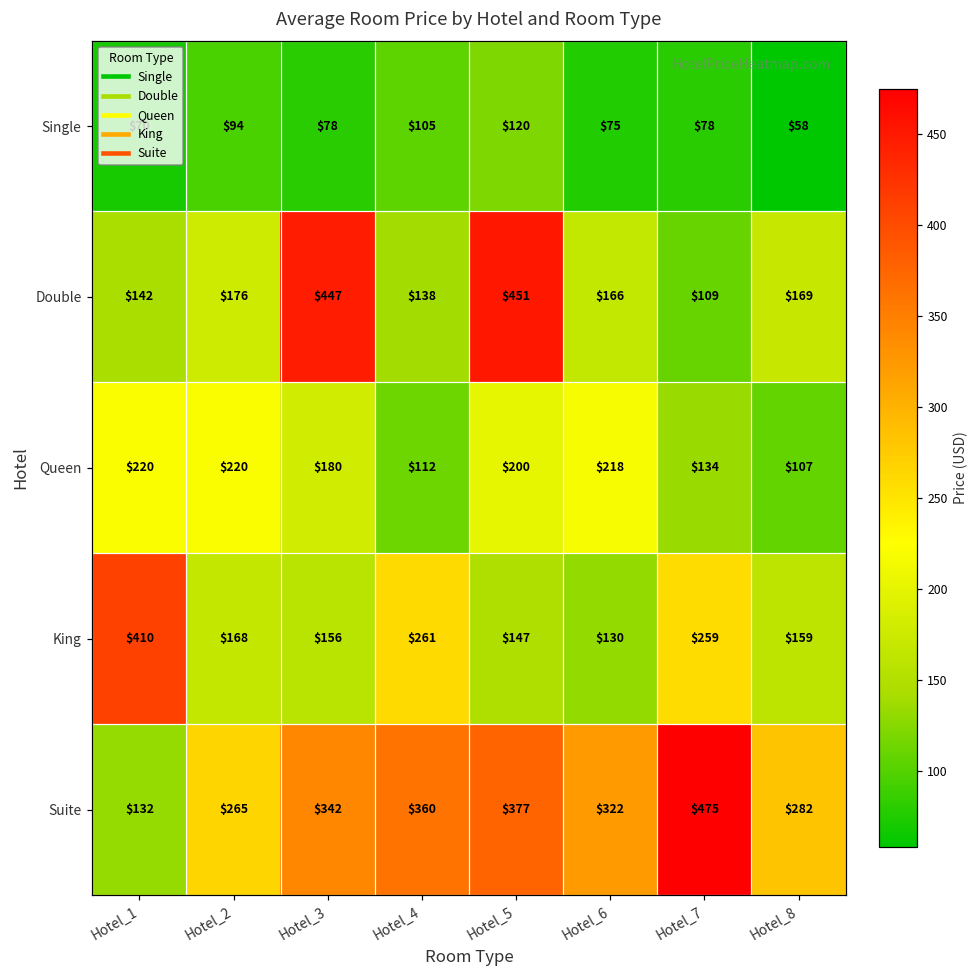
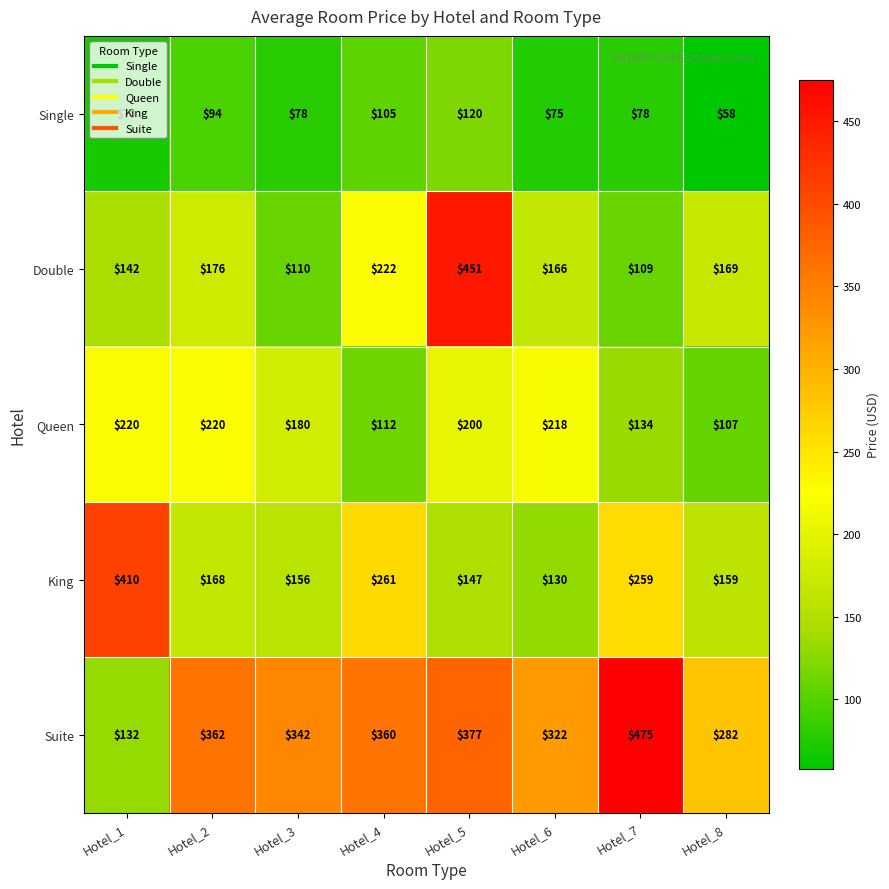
Double, Hotel_3: $447 -> $110
Double, Hotel_4: $138 -> $222
Suite, Hotel_2: $265 -> $362
